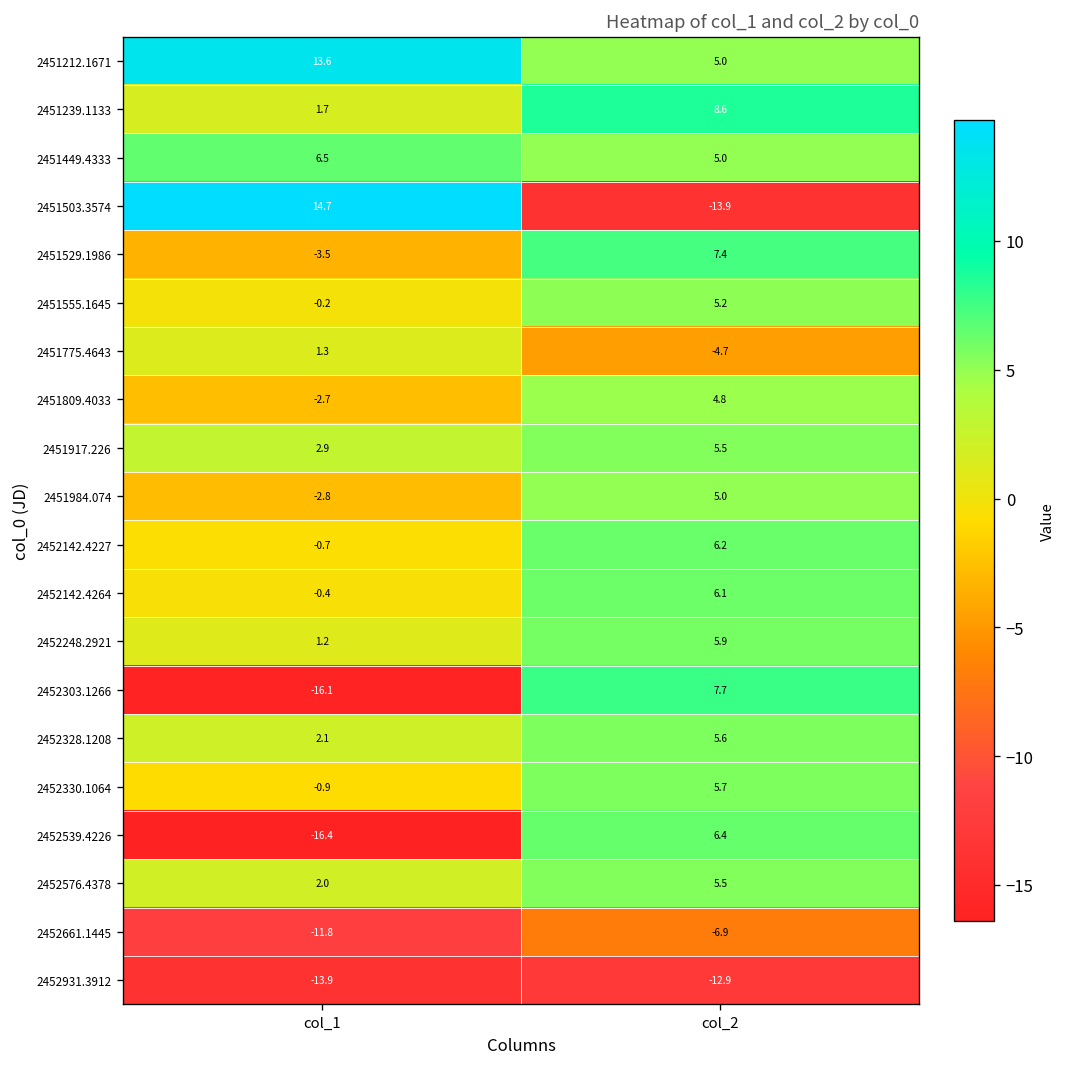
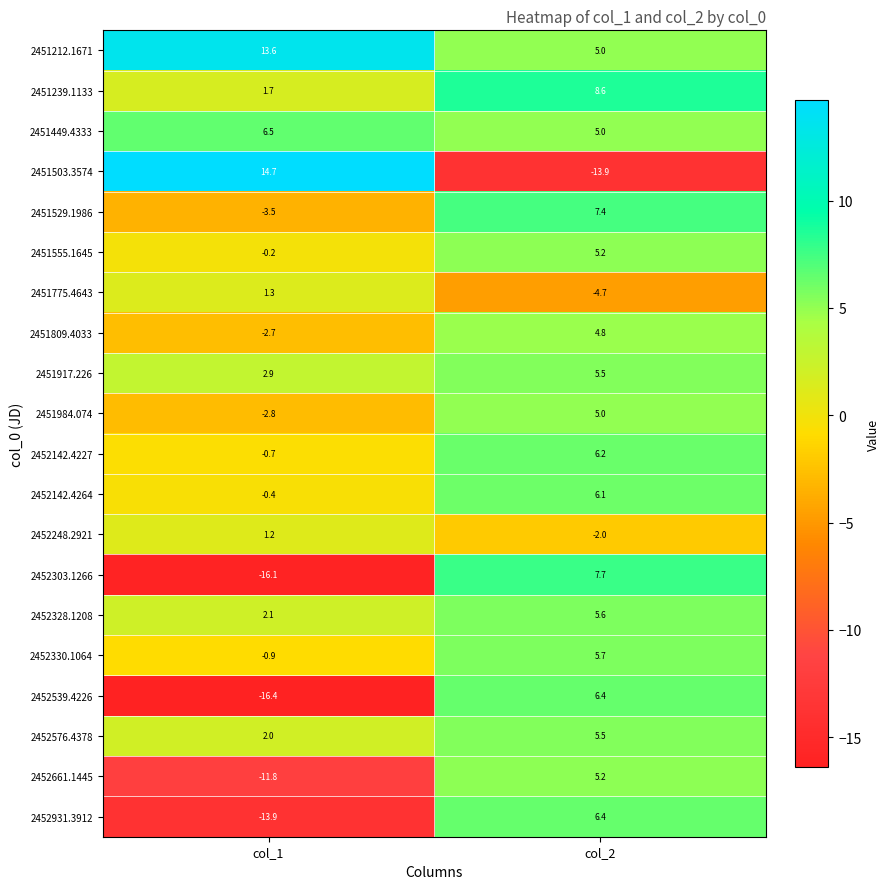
2452248.2921, col_2: 5.9 -> -2.0
2452661.1445, col_2: -6.9 -> 5.2
2452931.3912, col_2: -12.9 -> 6.4
